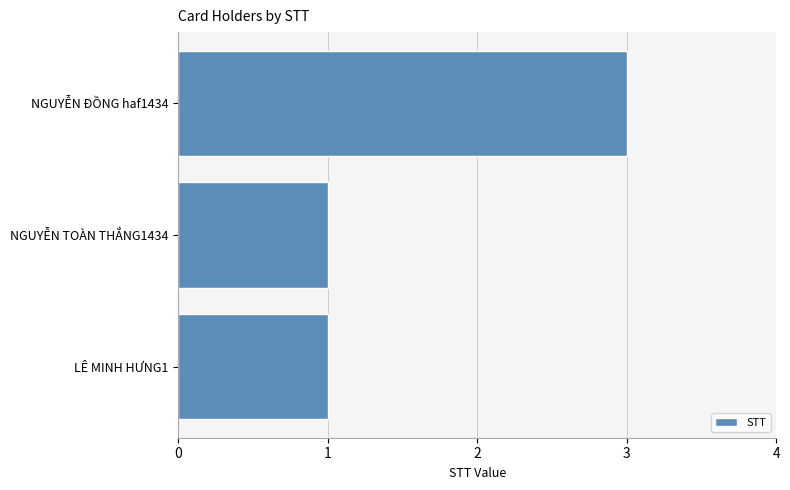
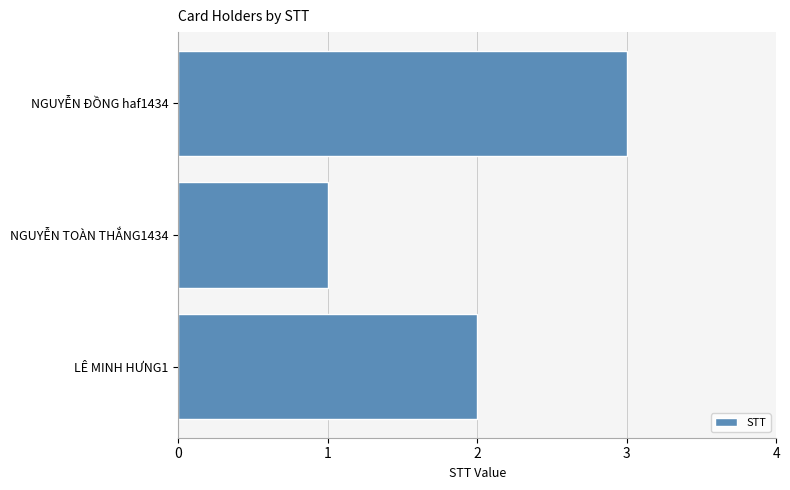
LÊ MINH HƯNG1: 1 -> 2
